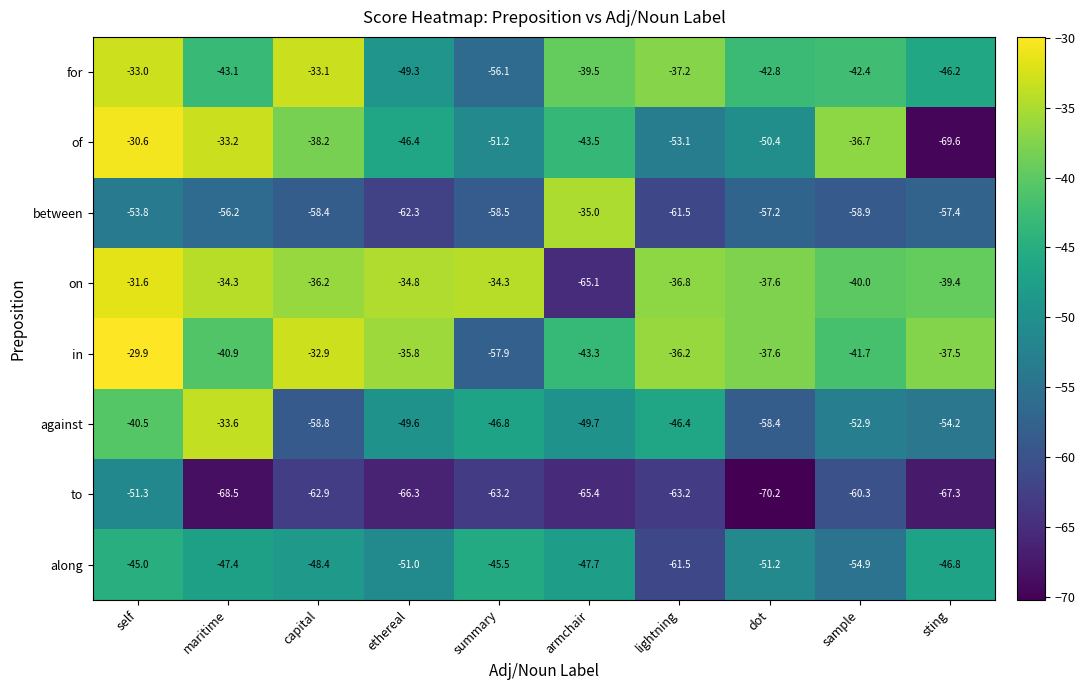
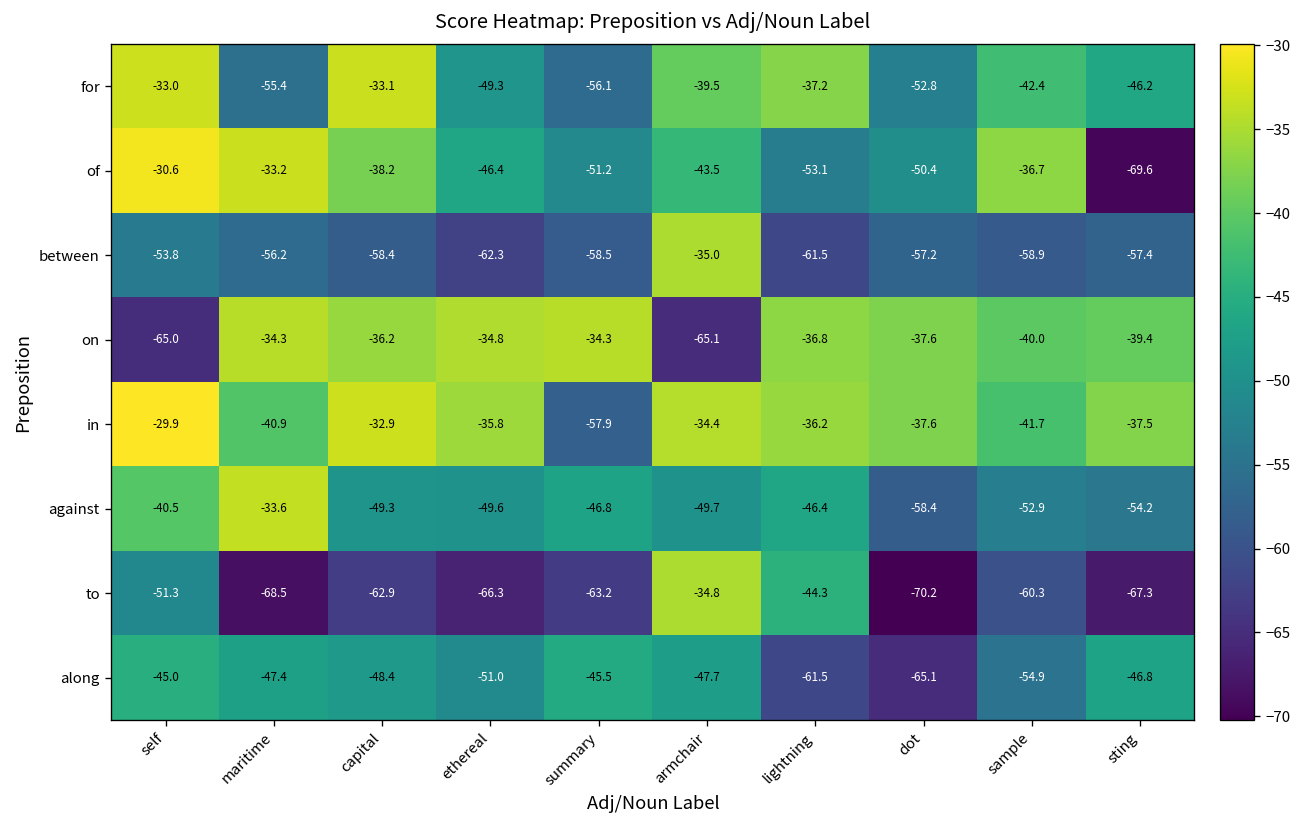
for, maritime: -43.1 -> -55.4
for, dot: -42.8 -> -52.8
on, self: -31.6 -> -65.0
in, armchair: -43.3 -> -34.4
against, capital: -58.8 -> -49.3
to, armchair: -65.4 -> -34.8
to, lightning: -63.2 -> -44.3
along, dot: -51.2 -> -65.1
